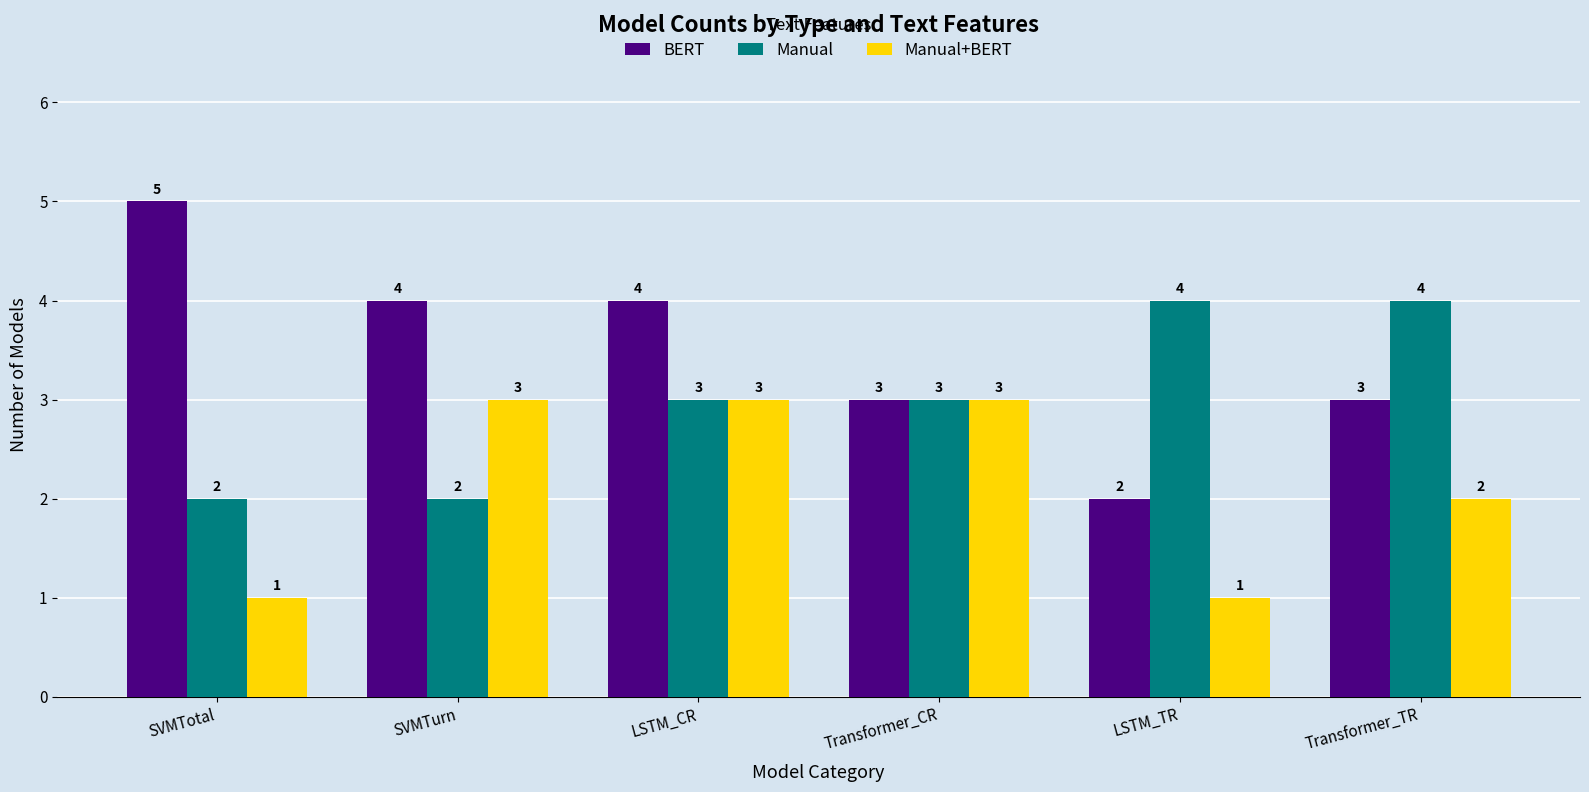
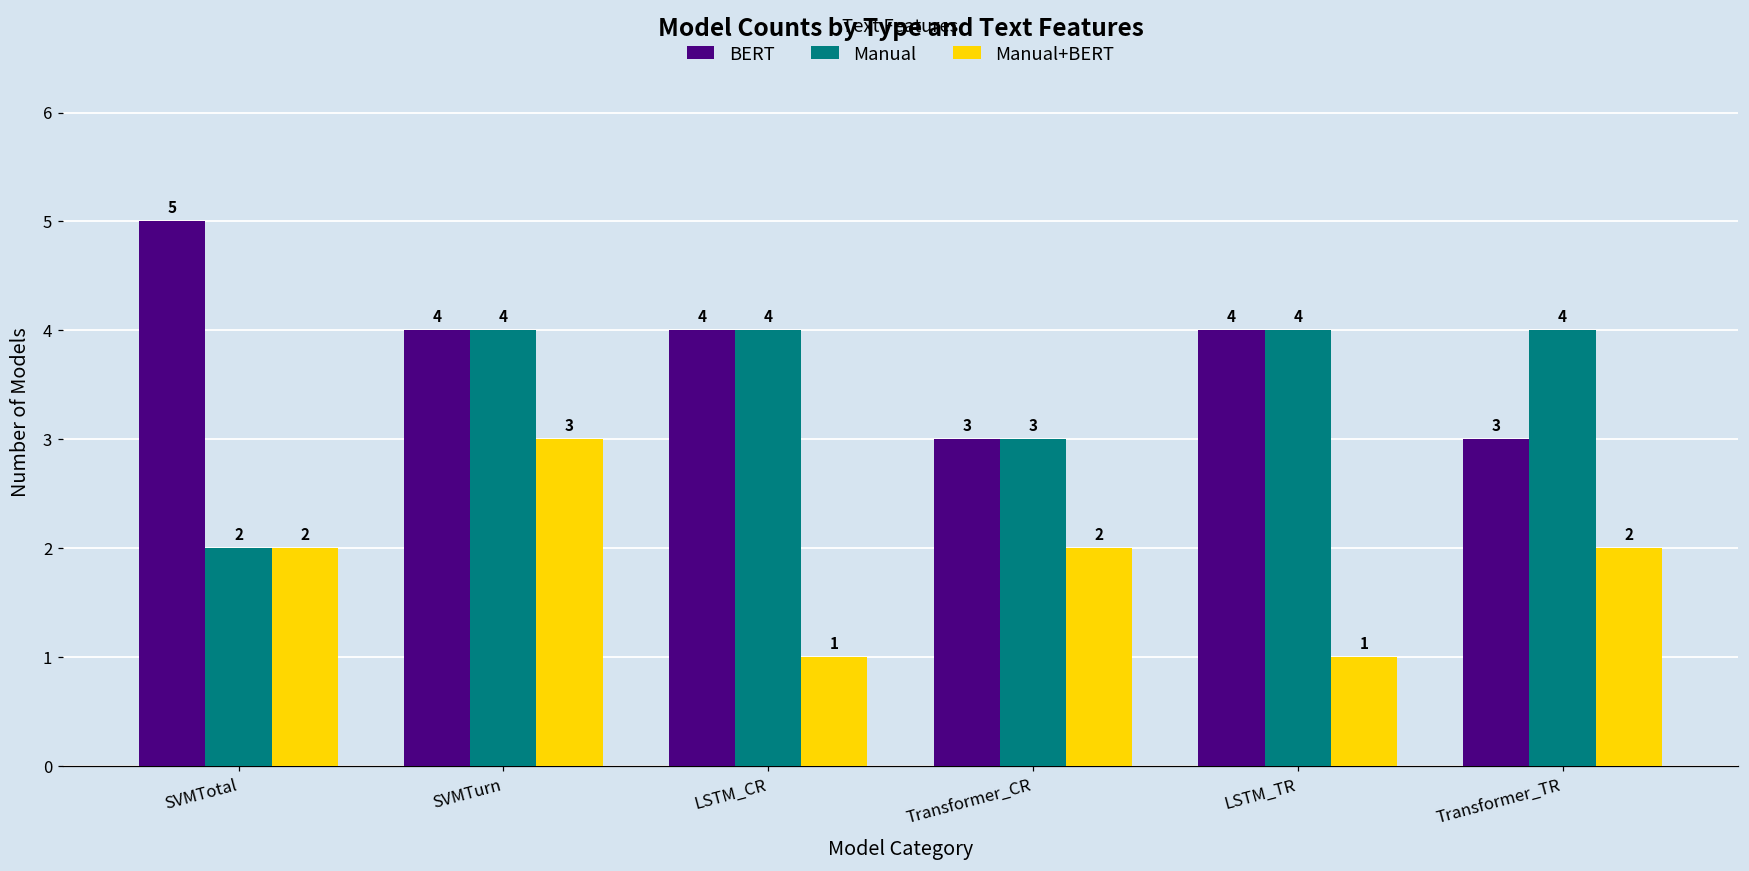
Manual+BERT, SVMTotal: 1 -> 2
Manual, SVMTurn: 2 -> 4
Manual, LSTM_CR: 3 -> 4
Manual+BERT, LSTM_CR: 3 -> 1
Manual+BERT, Transformer_CR: 3 -> 2
BERT, LSTM_TR: 2 -> 4
